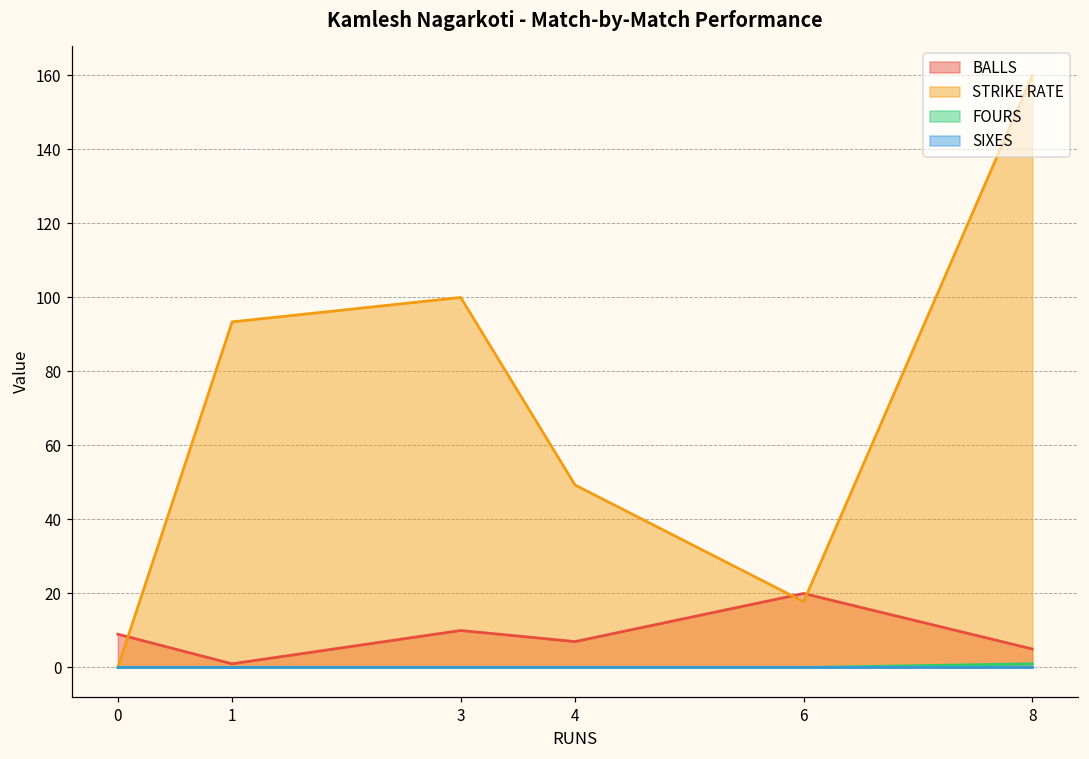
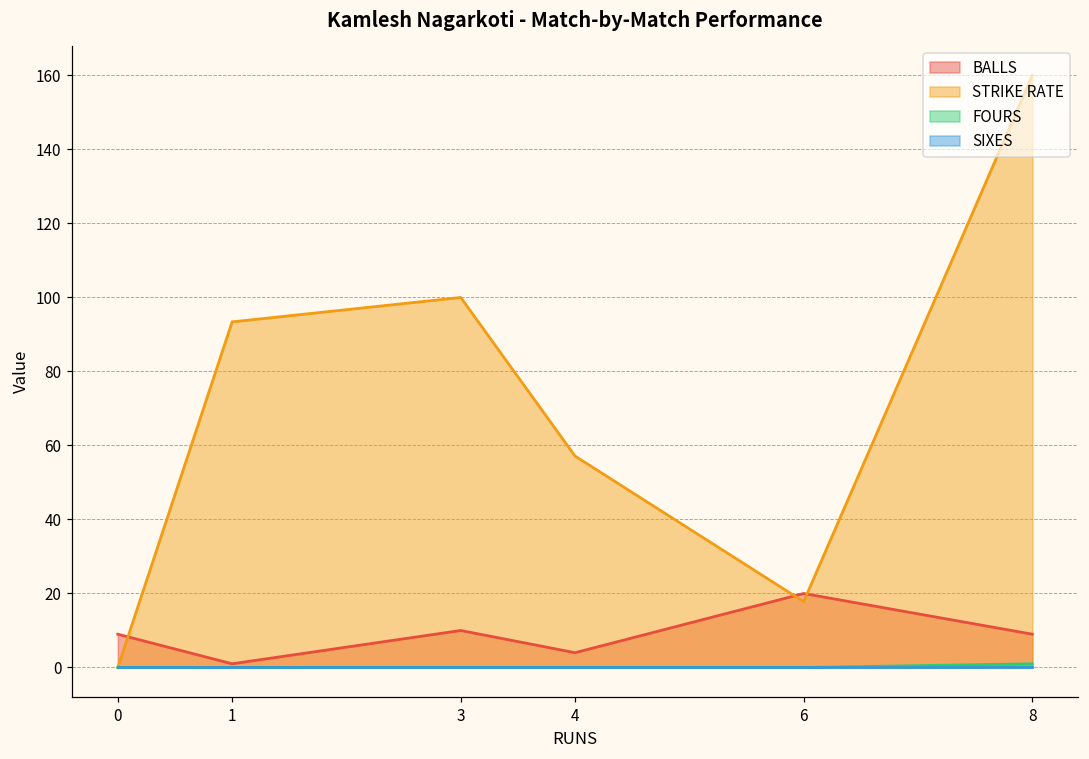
BALLS, 4: 7 -> 4
STRIKE RATE, 4: 49 -> 57
BALLS, 8: 5 -> 9
